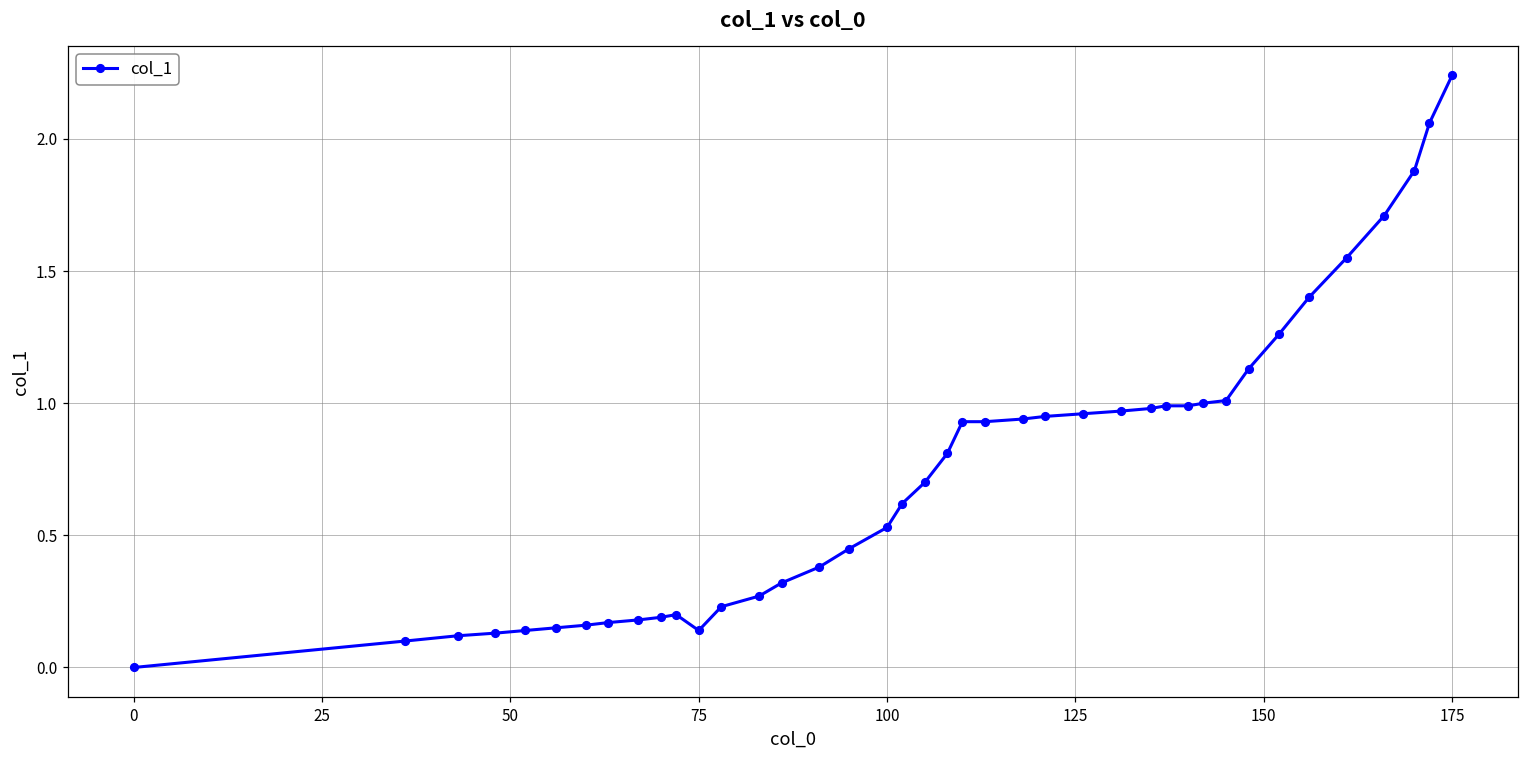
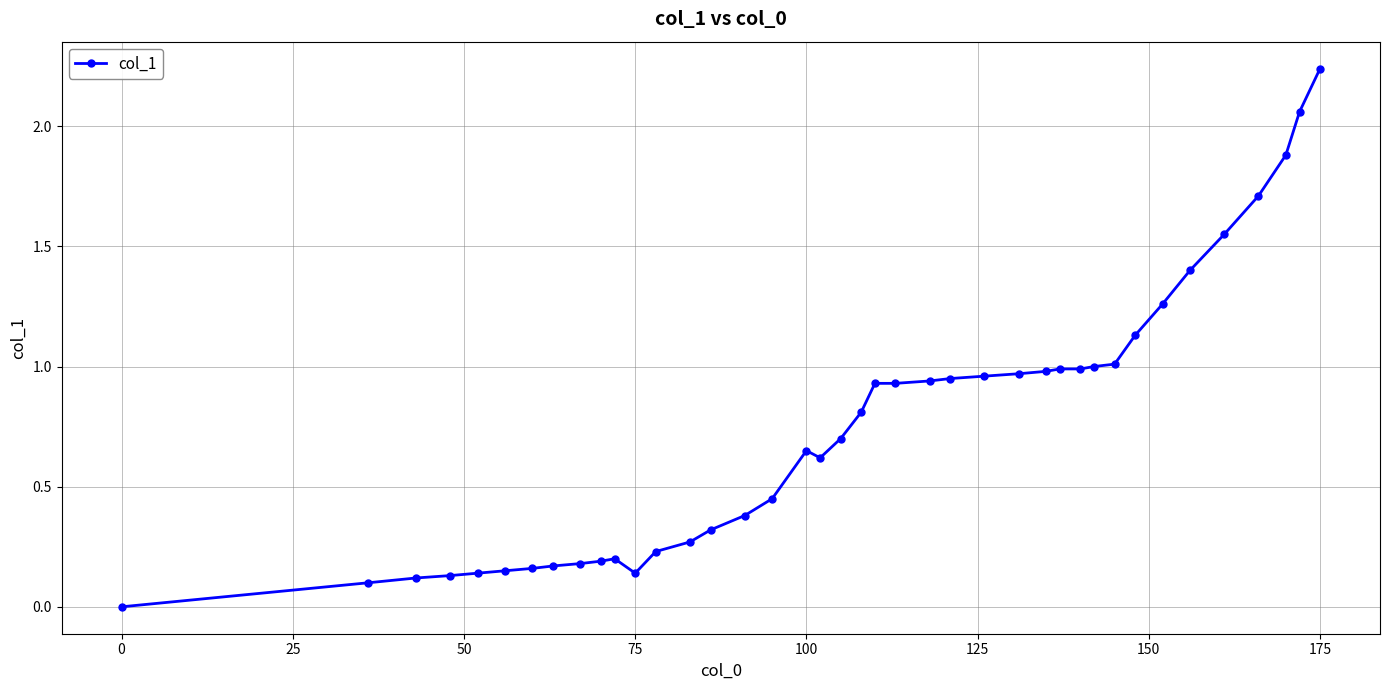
100: 0.53 -> 0.65
